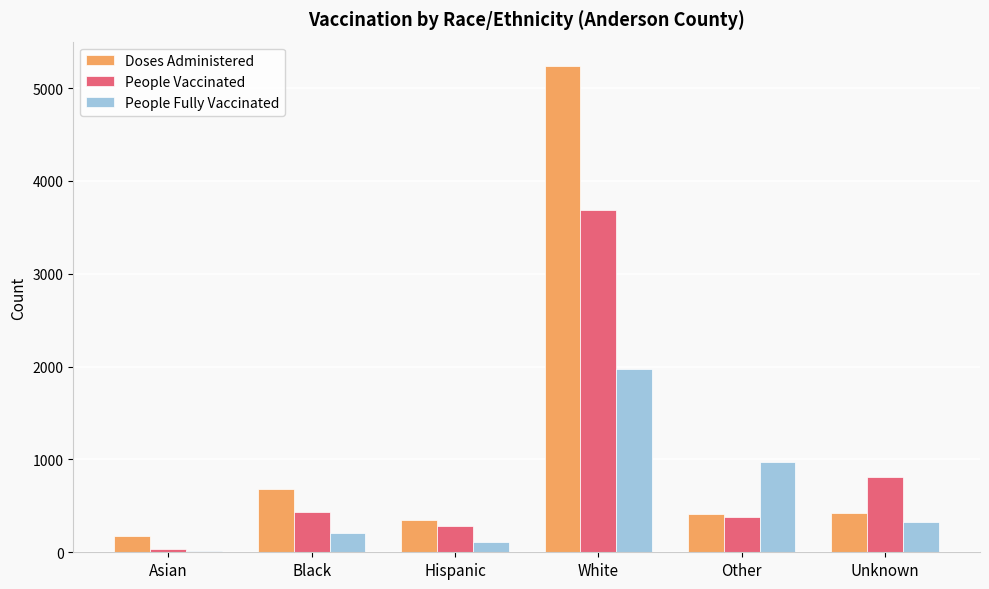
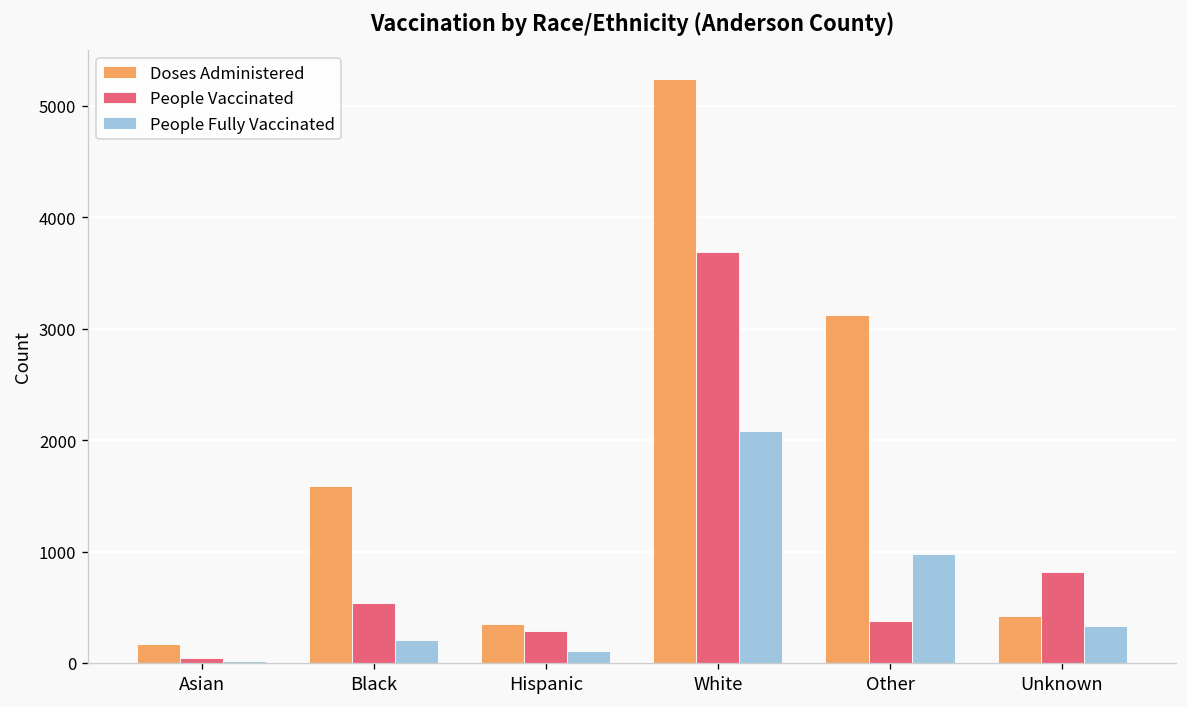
Doses Administered, Black: 700 -> 1600
People Vaccinated, Black: 400 -> 500
People Fully Vaccinated, White: 2000 -> 2100
Doses Administered, Other: 400 -> 3100
